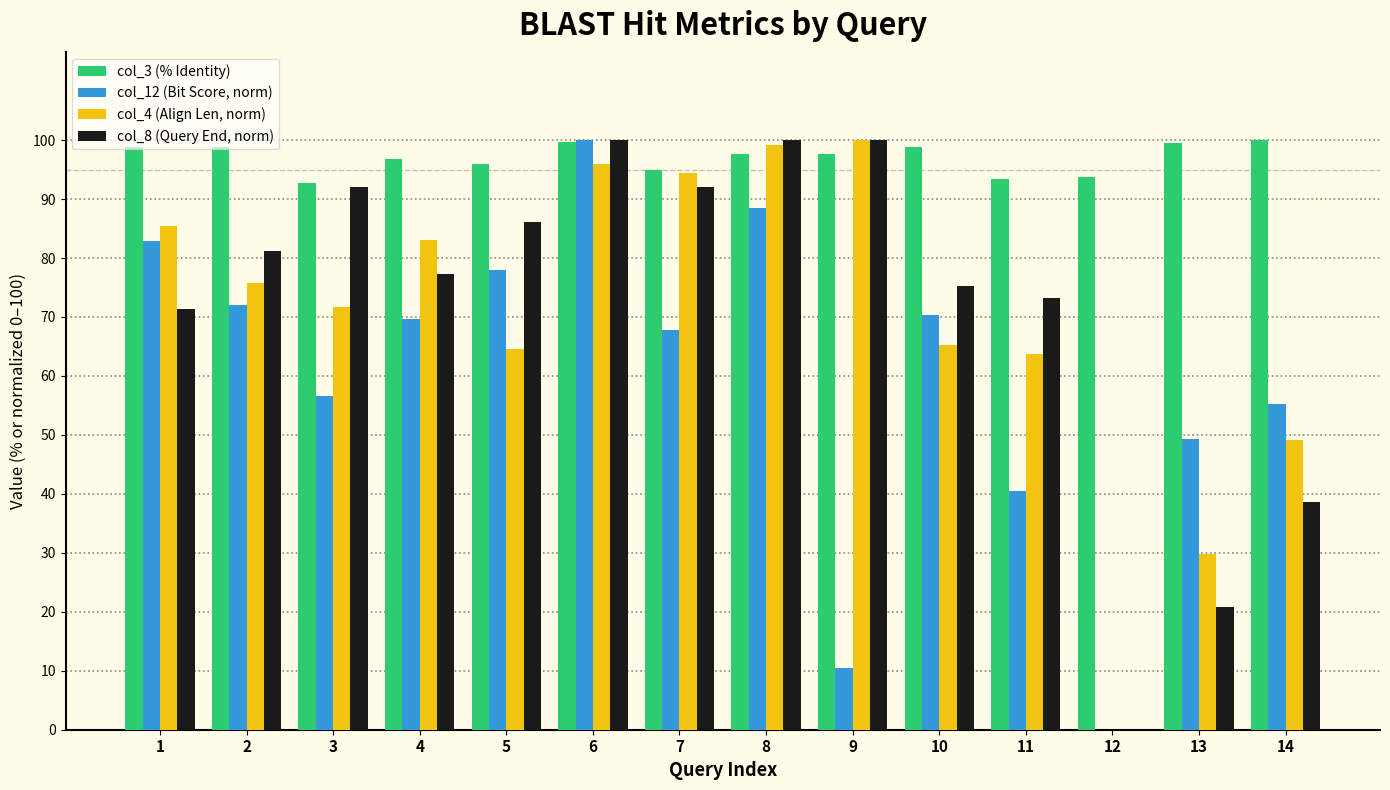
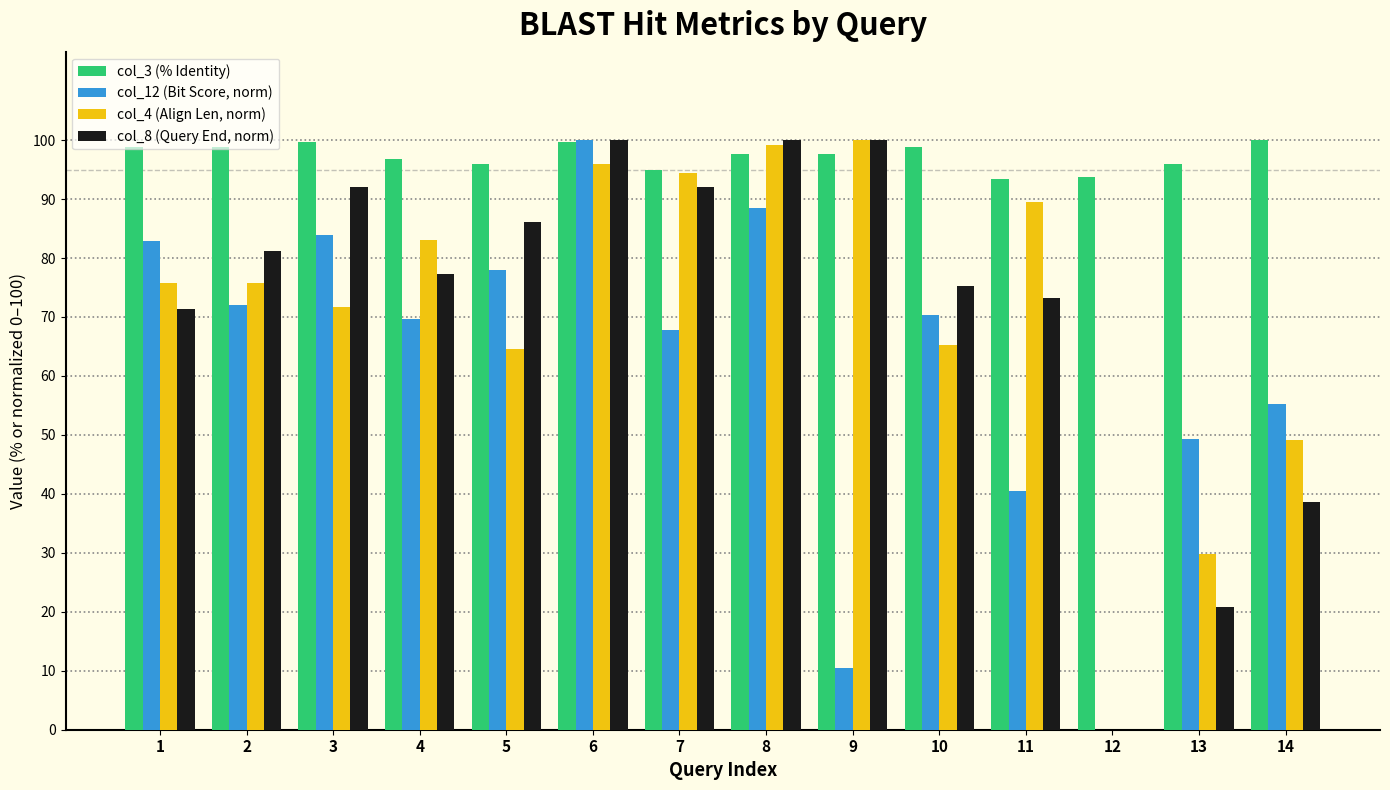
col_4 (Align Len, norm), 1: 85 -> 76
col_3 (% Identity), 3: 93 -> 100
col_12 (Bit Score, norm), 3: 57 -> 84
col_4 (Align Len, norm), 11: 64 -> 90
col_3 (% Identity), 13: 100 -> 96
